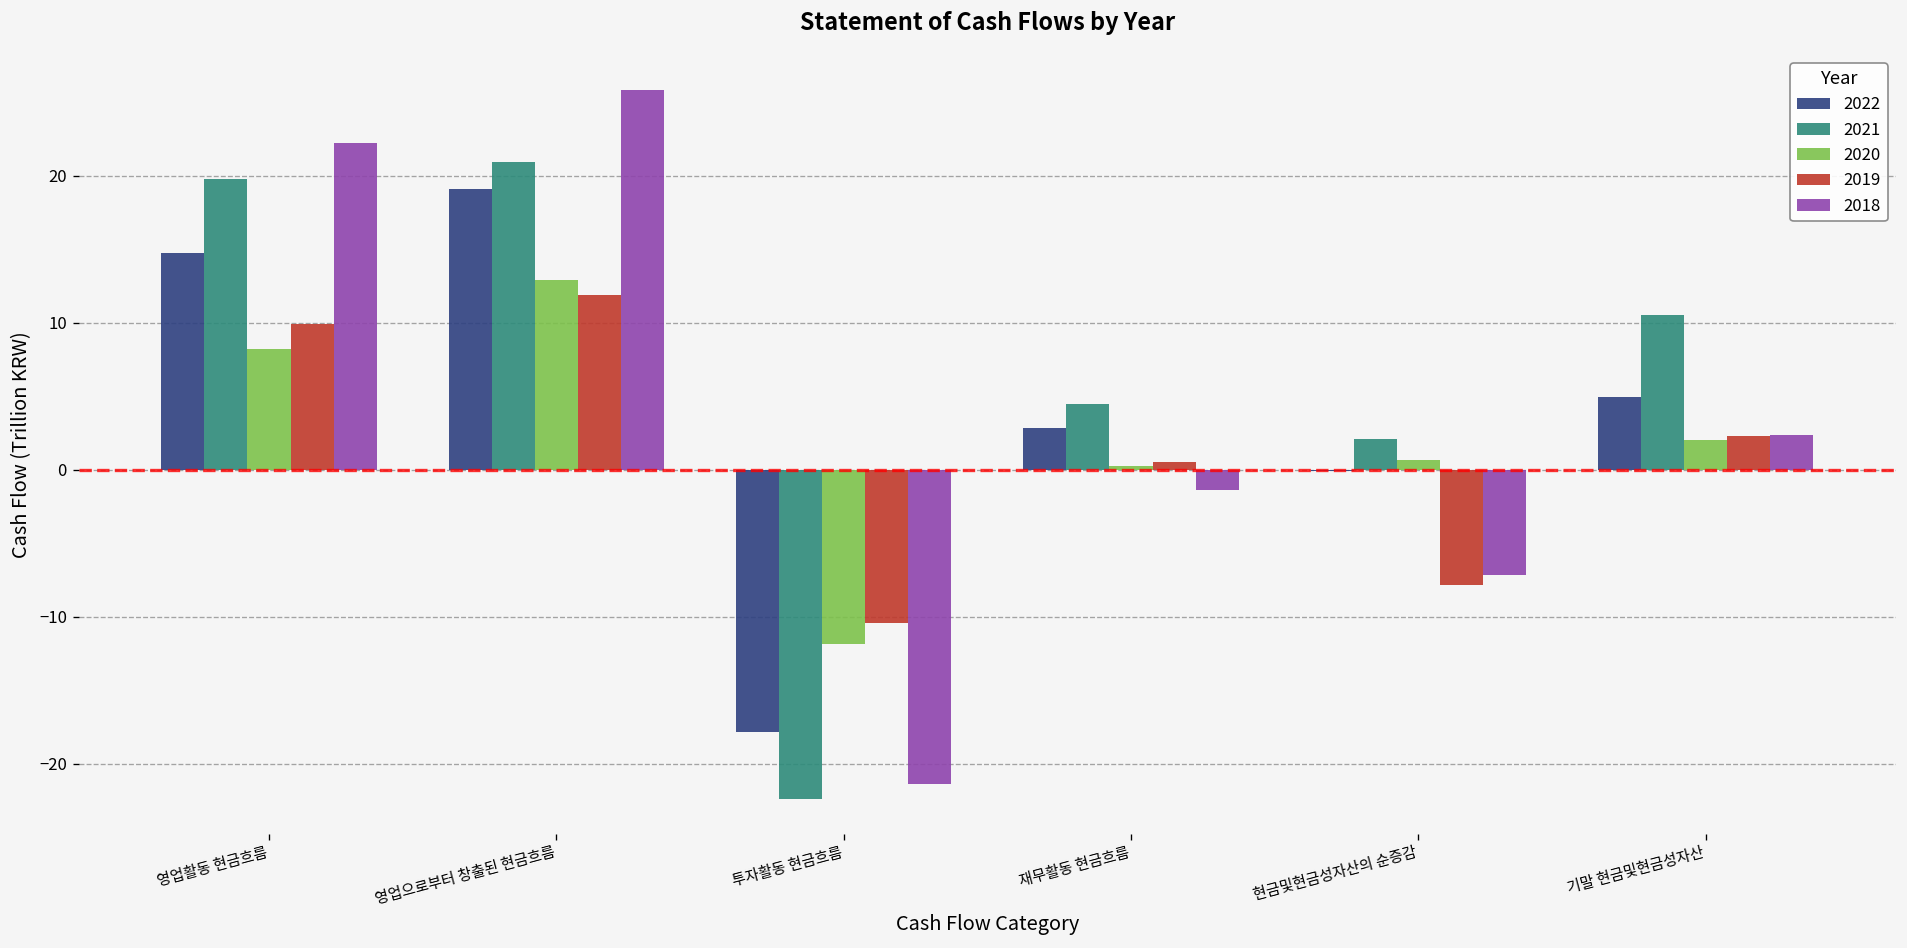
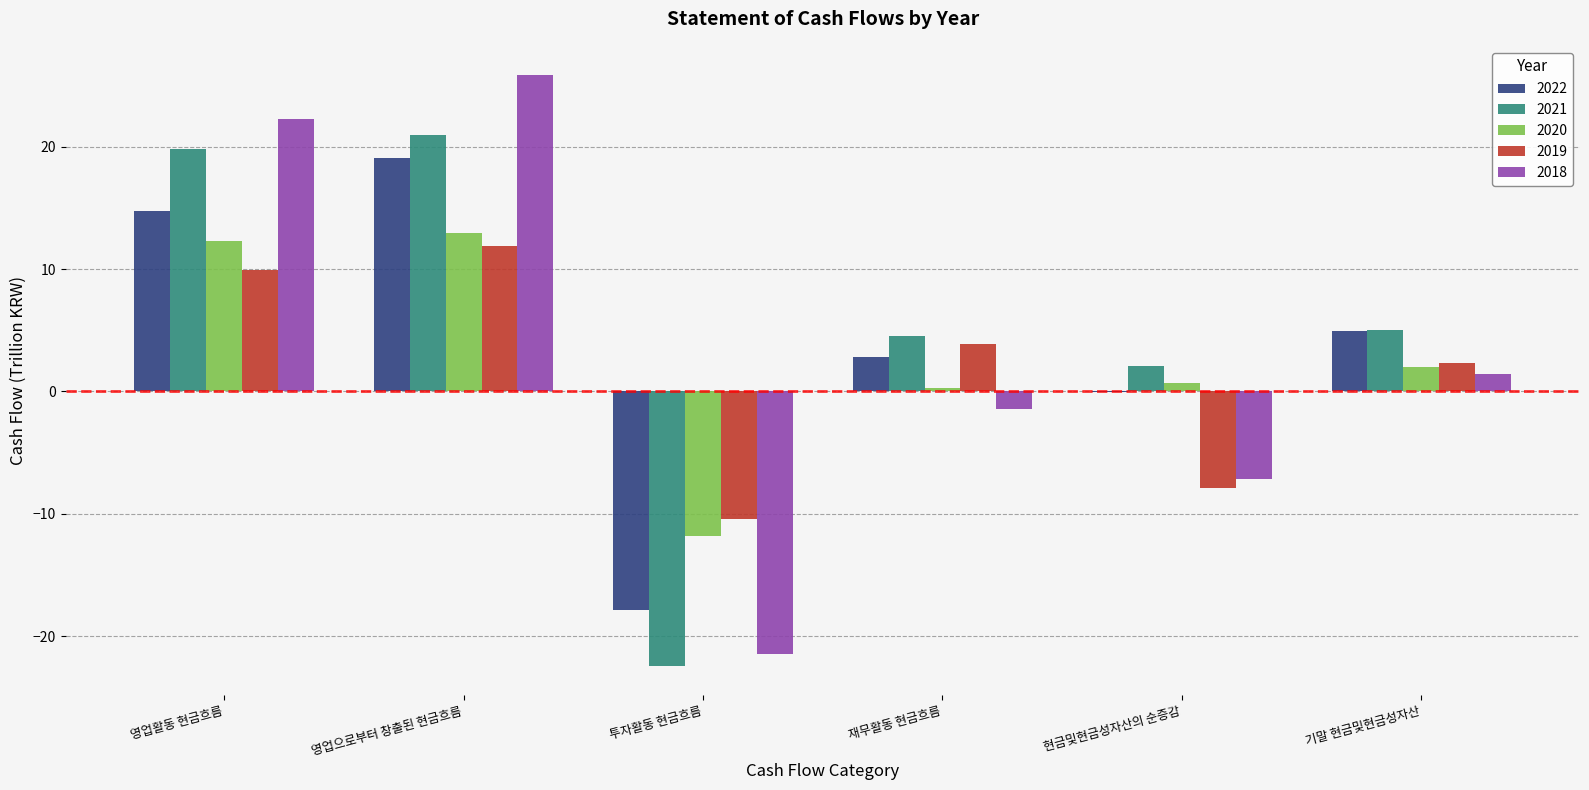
2020, 영업활동 현금흐름: 8.2 -> 12.3
2019, 재무활동 현금흐름: 0.5 -> 3.8
2021, 기말 현금및현금성자산: 10.5 -> 5.1
2018, 기말 현금및현금성자산: 2.3 -> 1.4
